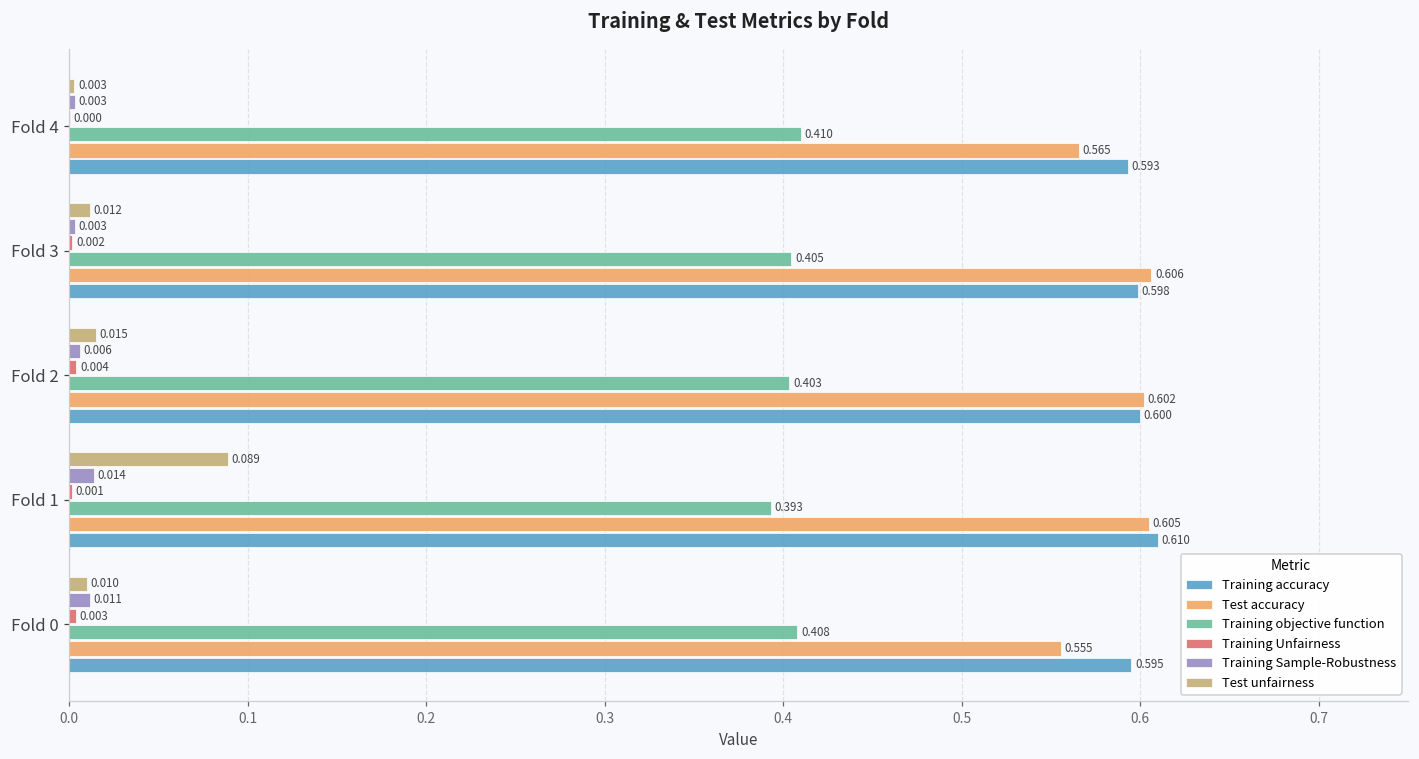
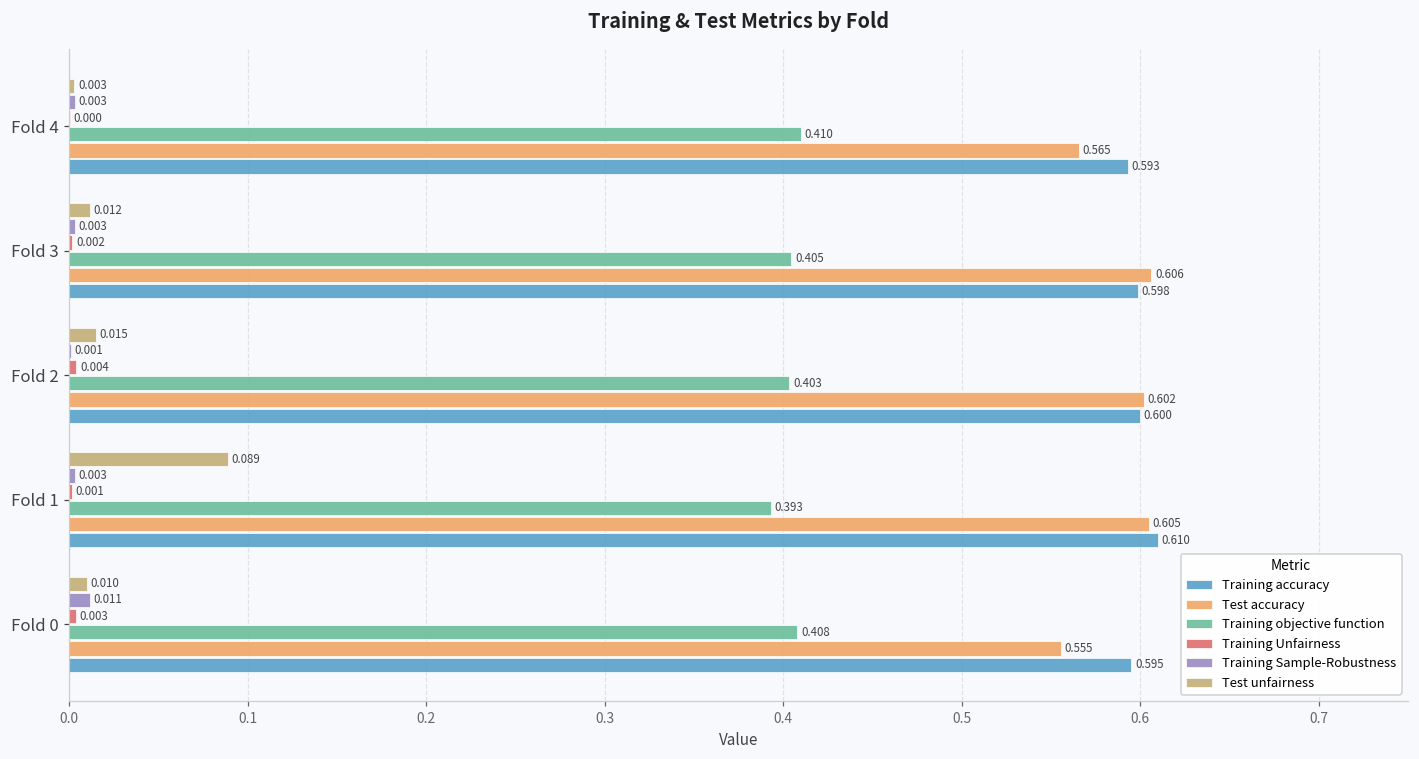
Training Sample-Robustness, Fold 2: 0.006 -> 0.001
Training Sample-Robustness, Fold 1: 0.014 -> 0.003
